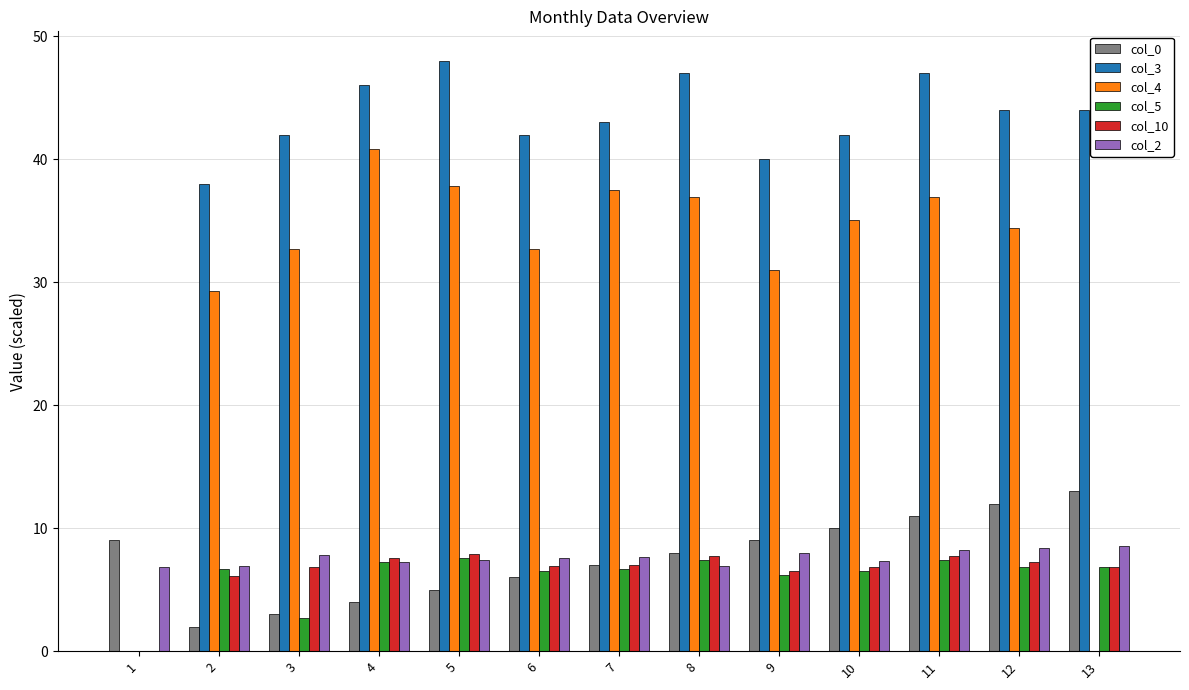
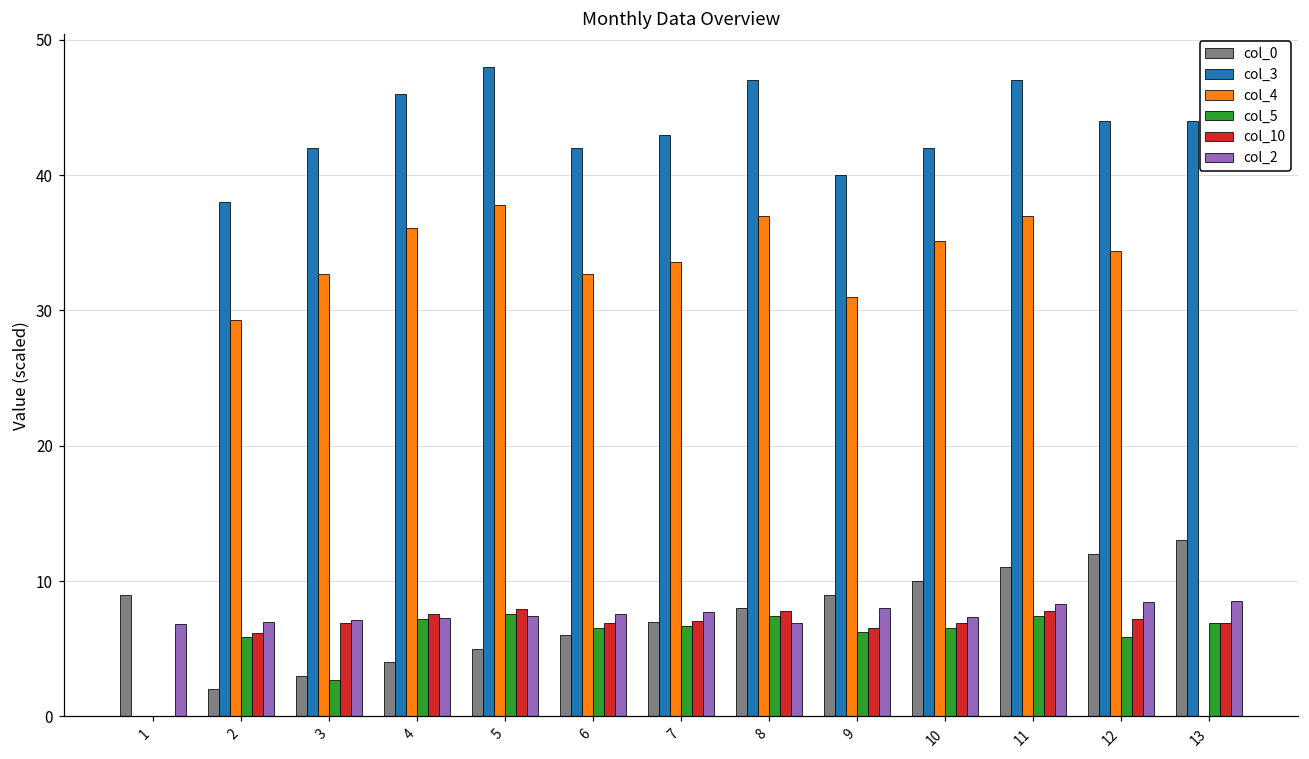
col_5, 2: 6.7 -> 5.9
col_2, 3: 7.9 -> 7.1
col_4, 4: 40.8 -> 36.1
col_4, 7: 37.5 -> 33.6
col_5, 12: 6.9 -> 5.9
